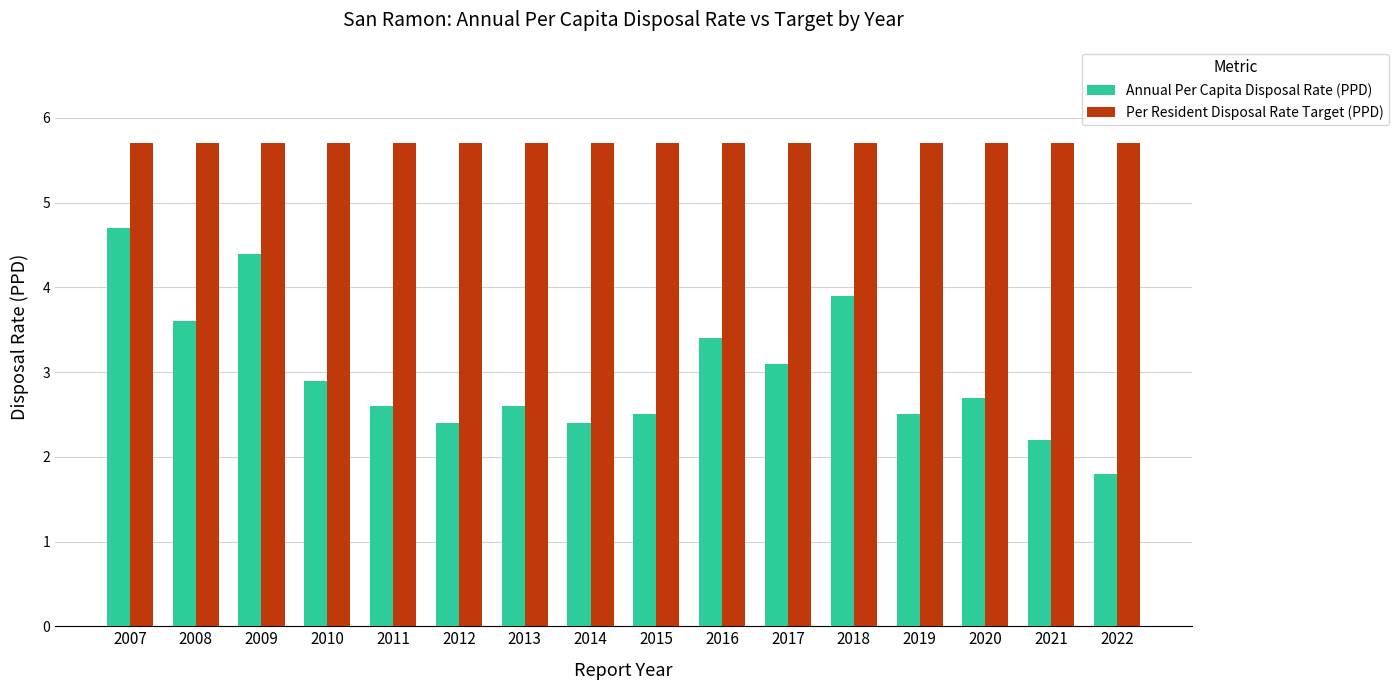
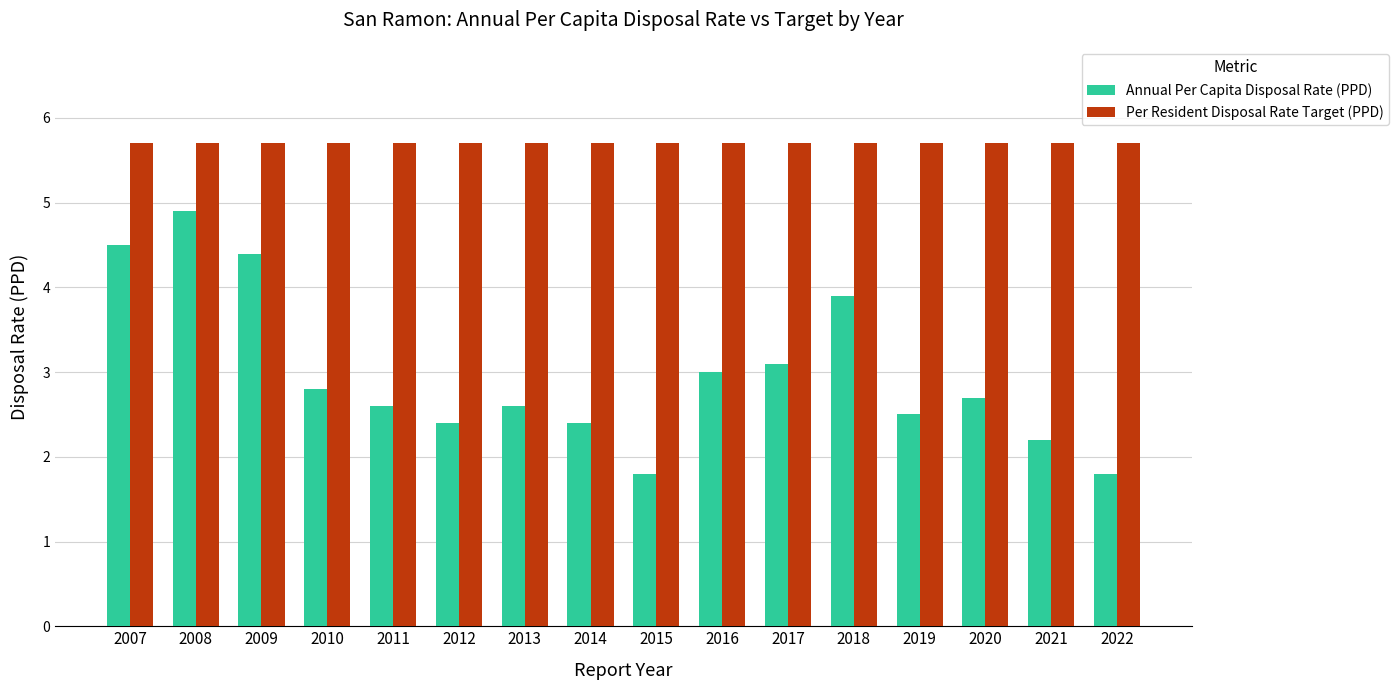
Annual Per Capita Disposal Rate (PPD), 2007: 4.7 -> 4.5
Annual Per Capita Disposal Rate (PPD), 2008: 3.6 -> 4.9
Annual Per Capita Disposal Rate (PPD), 2010: 2.9 -> 2.8
Annual Per Capita Disposal Rate (PPD), 2015: 2.5 -> 1.8
Annual Per Capita Disposal Rate (PPD), 2016: 3.4 -> 3.0
